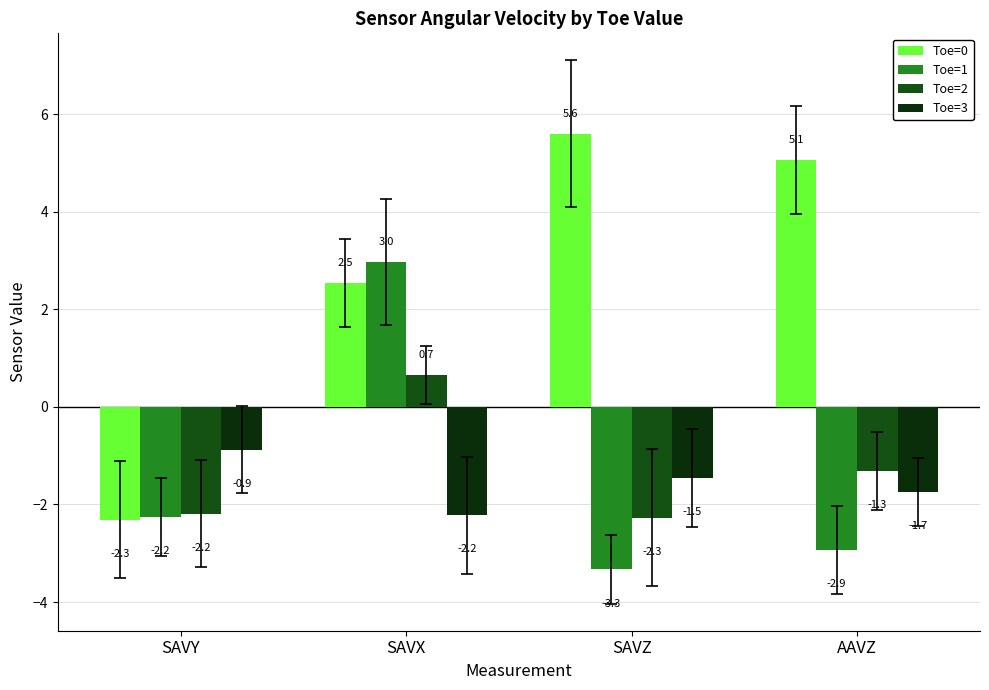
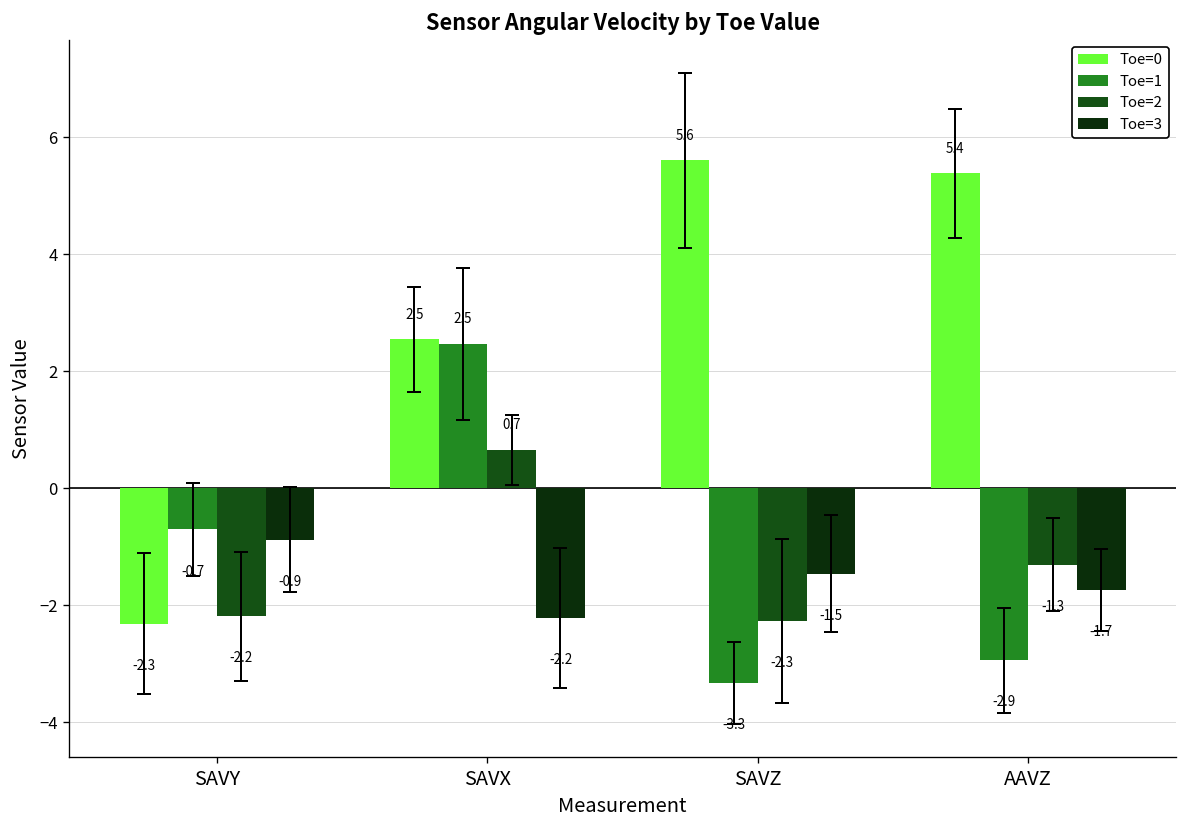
Toe=1, SAVY: -2.2 -> -0.7
Toe=1, SAVX: 3.0 -> 2.5
Toe=0, AAVZ: 5.1 -> 5.4
